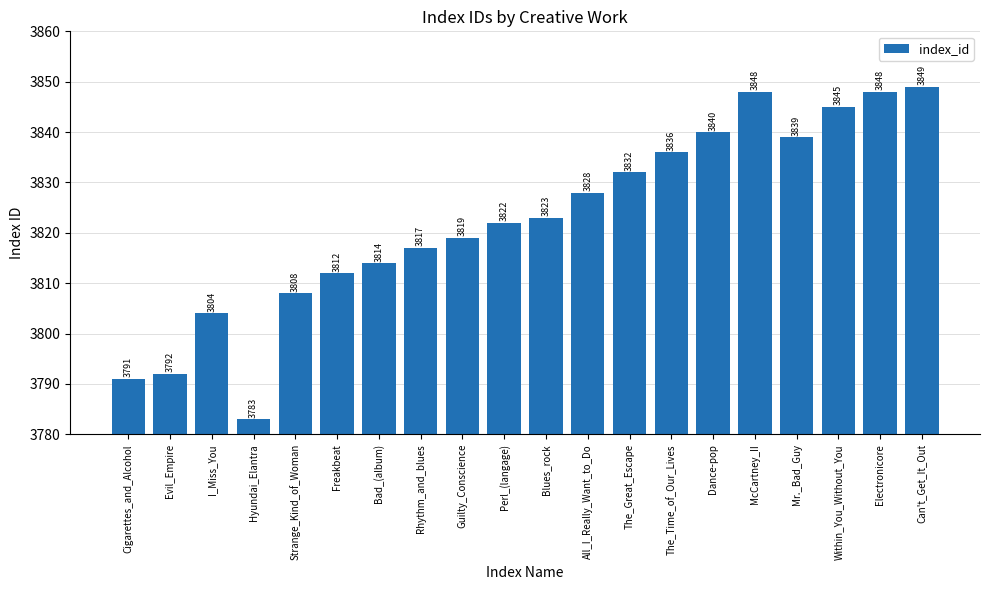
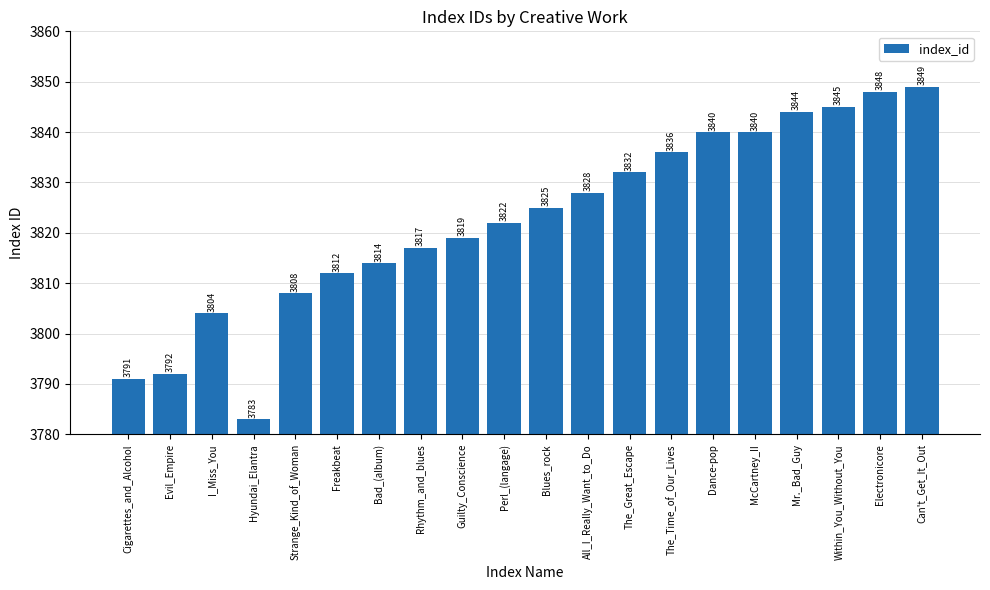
Blues_rock: 3823 -> 3825
McCartney_II: 3848 -> 3840
Mr._Bad_Guy: 3839 -> 3844
